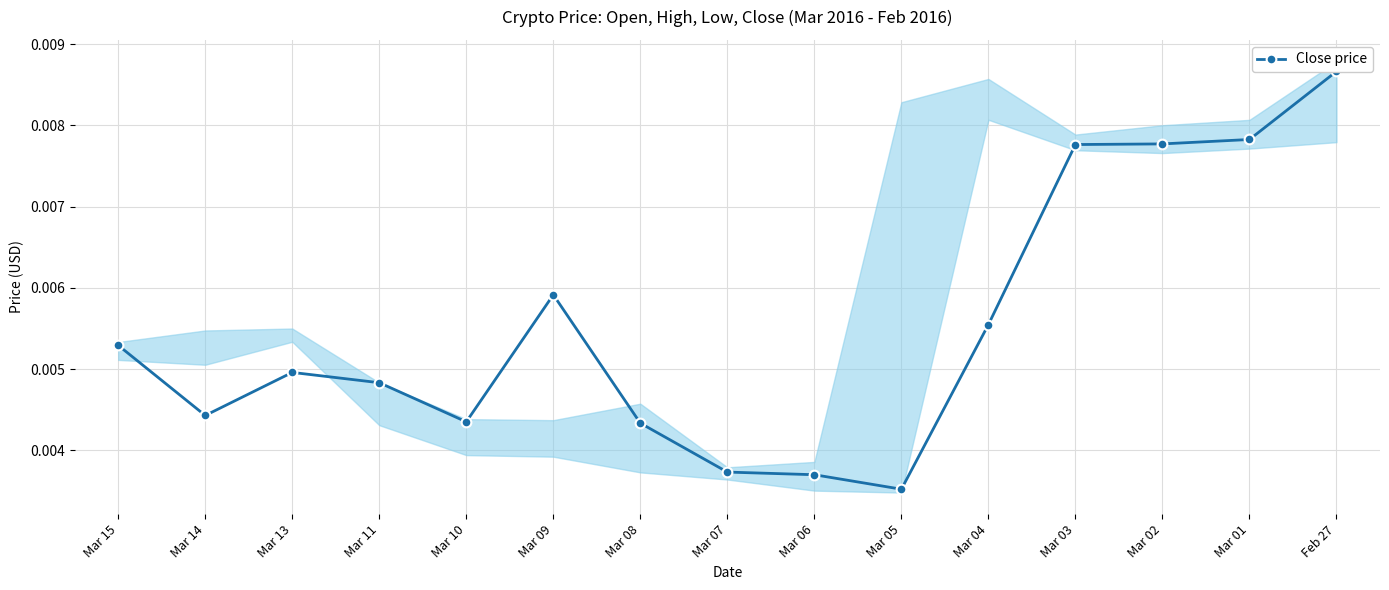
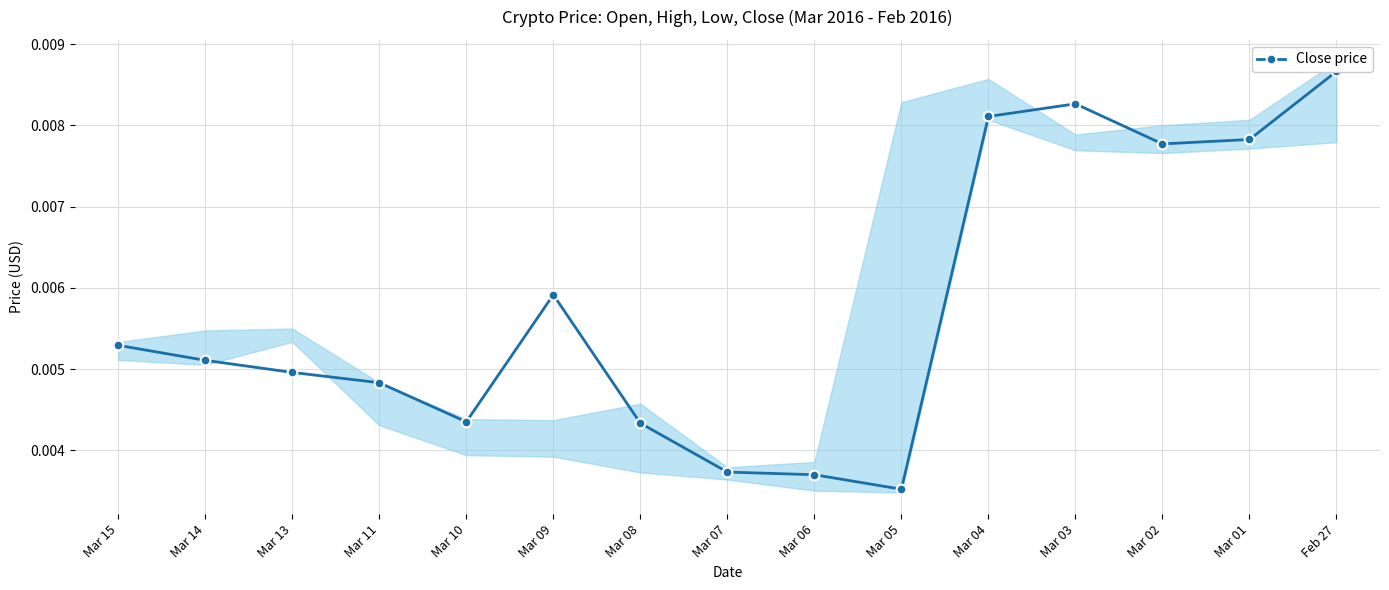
Close price, Mar 14: 0.0044 -> 0.0051
Close price, Mar 04: 0.0055 -> 0.0081
Close price, Mar 03: 0.0078 -> 0.0083
